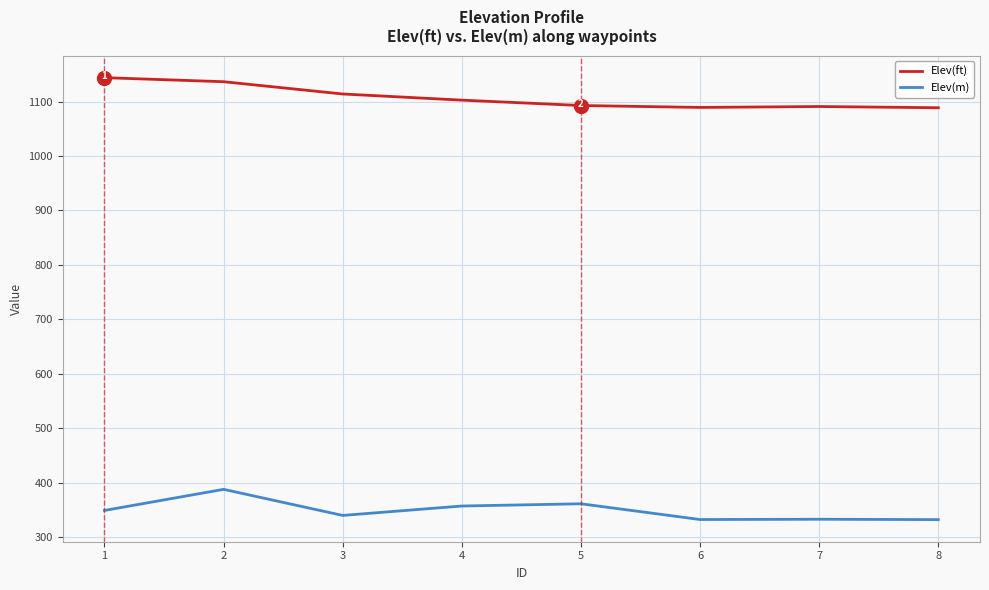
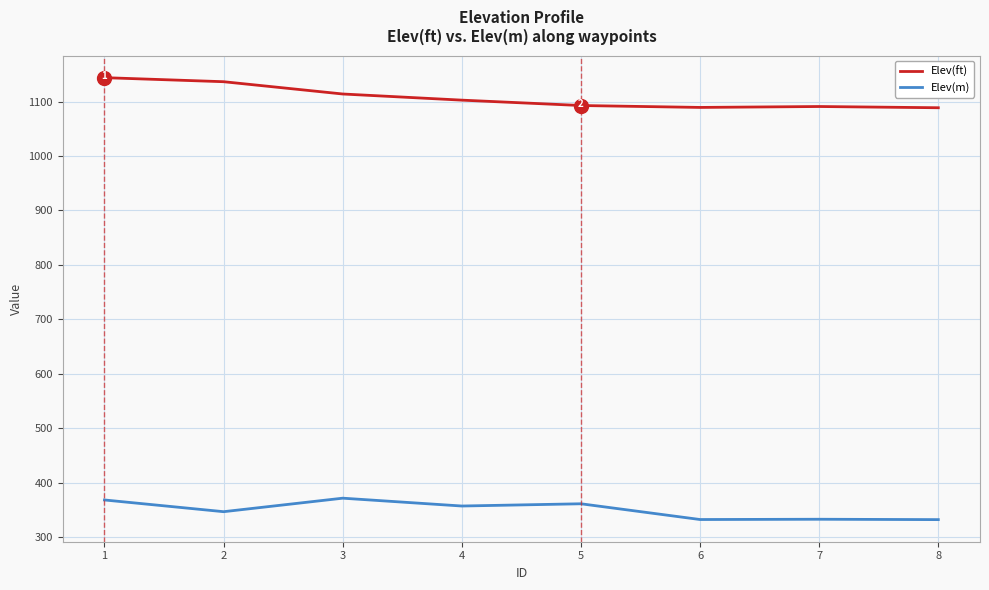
Elev(m), 1: 350 -> 370
Elev(m), 2: 390 -> 350
Elev(m), 3: 340 -> 370
